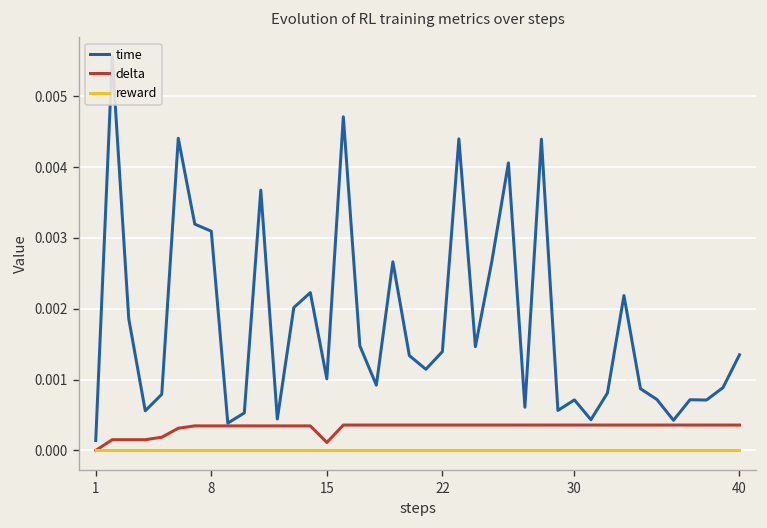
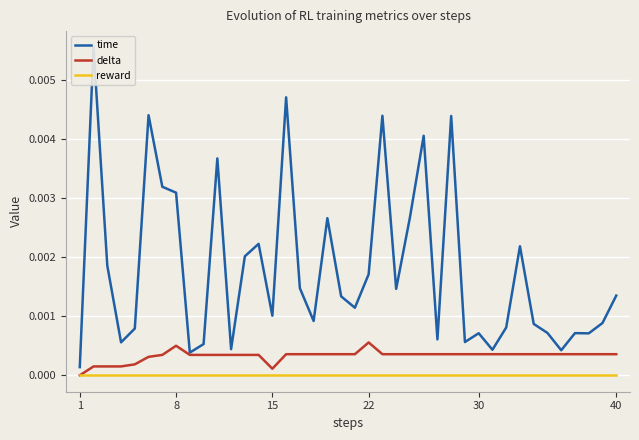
delta, 8: 0.0003 -> 0.0005
time, 22: 0.0014 -> 0.0017
delta, 22: 0.0004 -> 0.0006
